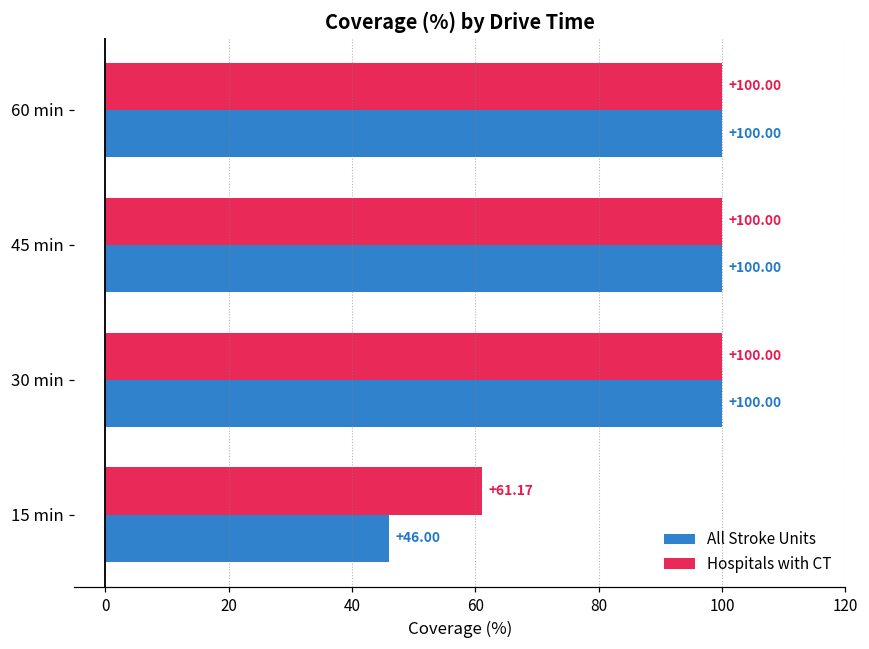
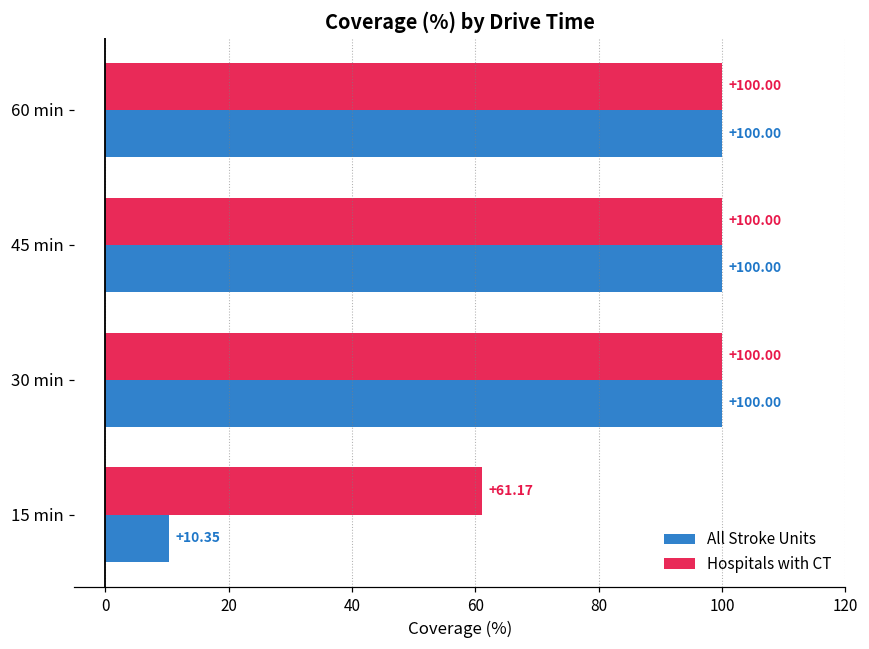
All Stroke Units, 15 min: +46.00 -> +10.35
